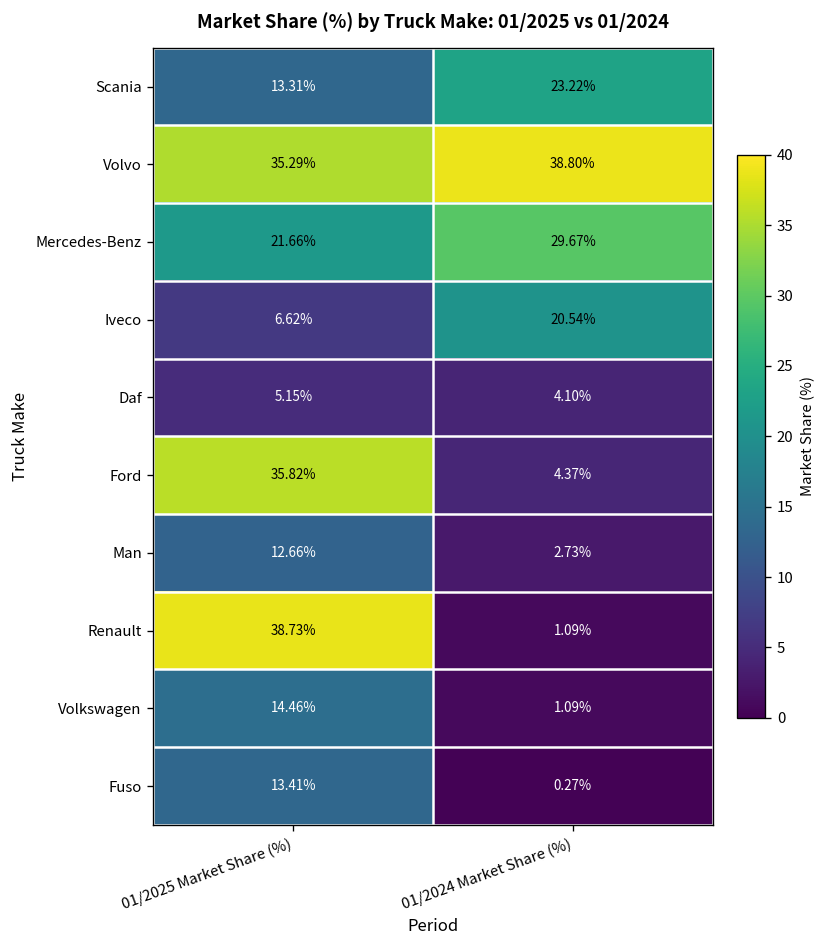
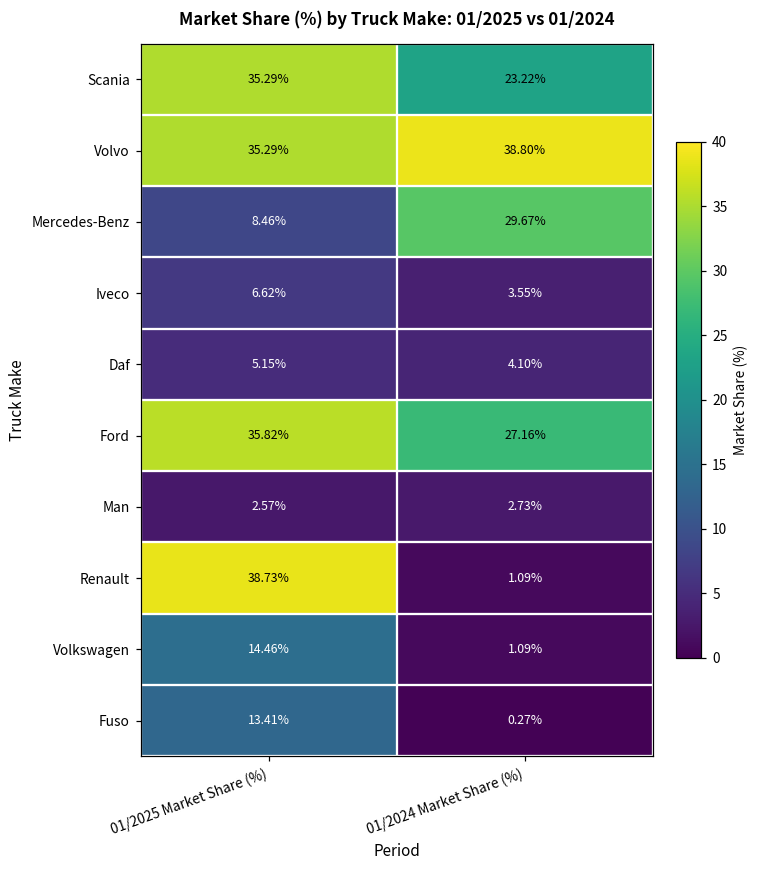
Scania, 01/2025 Market Share (%): 13.31% -> 35.29%
Mercedes-Benz, 01/2025 Market Share (%): 21.66% -> 8.46%
Iveco, 01/2024 Market Share (%): 20.54% -> 3.55%
Ford, 01/2024 Market Share (%): 4.37% -> 27.16%
Man, 01/2025 Market Share (%): 12.66% -> 2.57%
